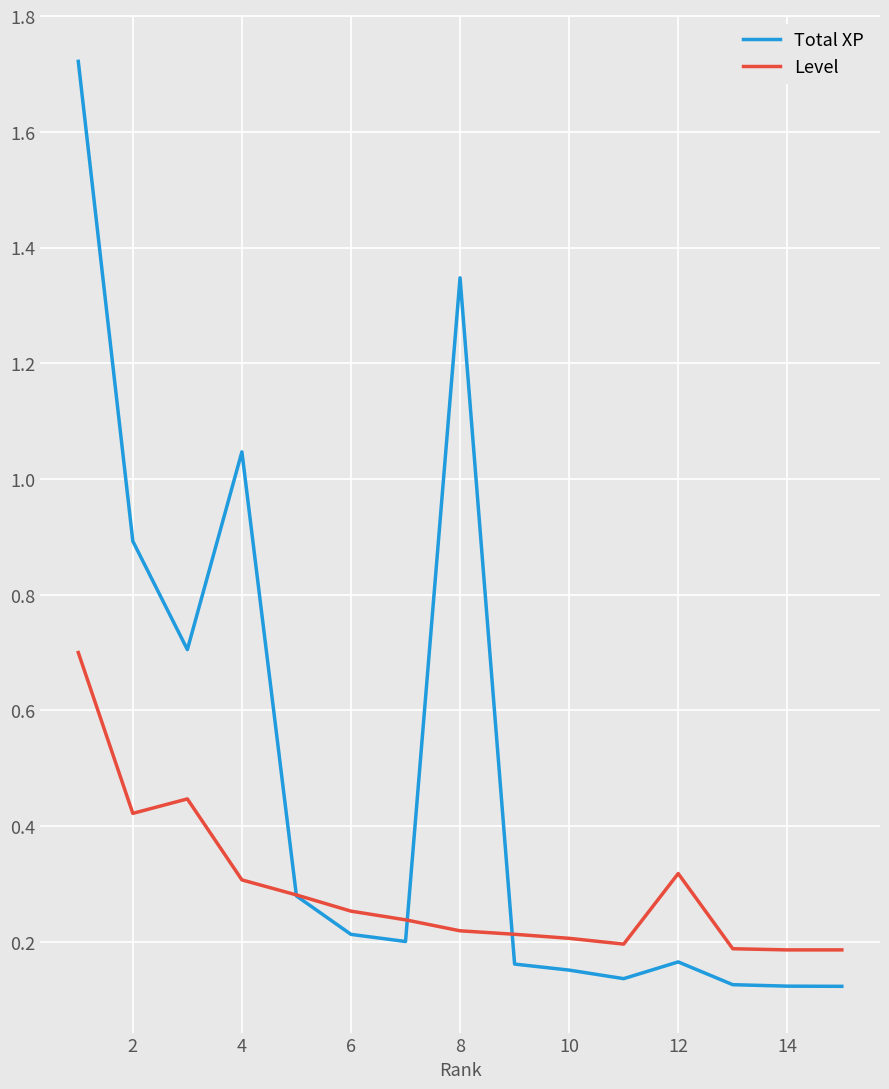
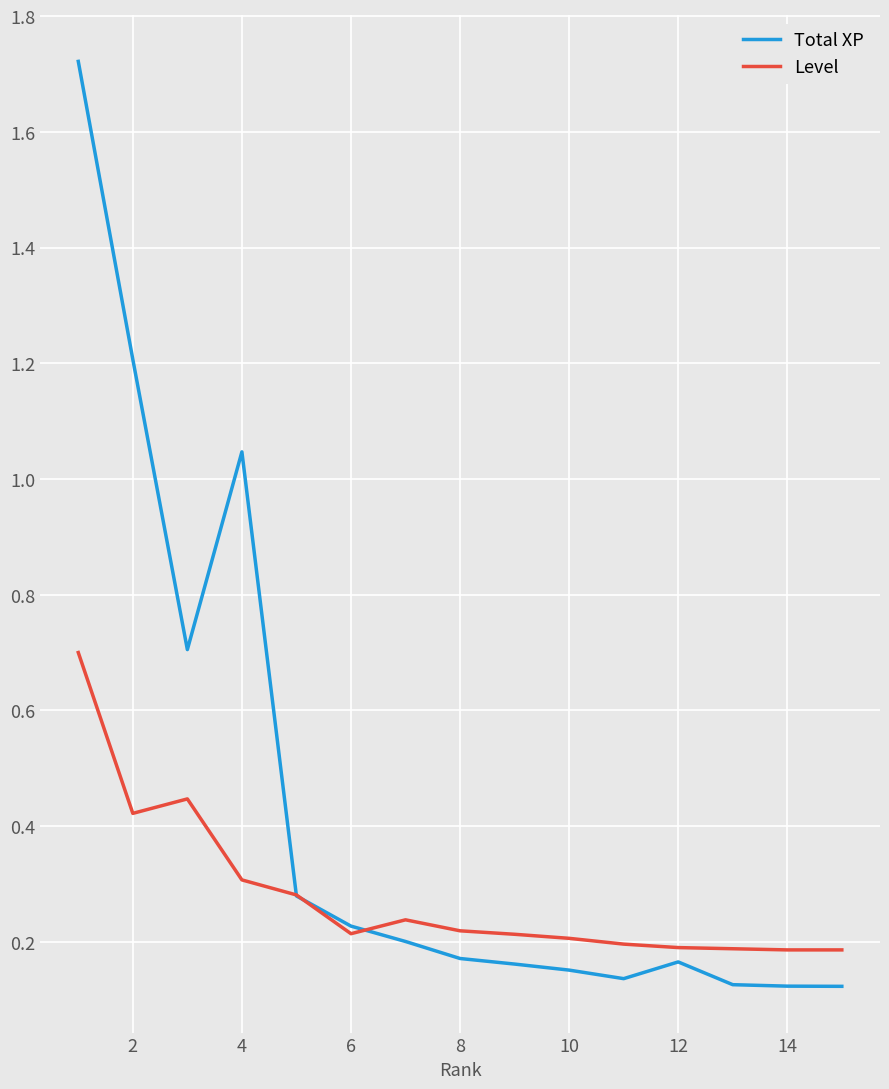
Total XP, 2: 0.89 -> 1.21
Total XP, 6: 0.21 -> 0.23
Level, 6: 0.25 -> 0.21
Total XP, 8: 1.35 -> 0.17
Level, 12: 0.32 -> 0.19
